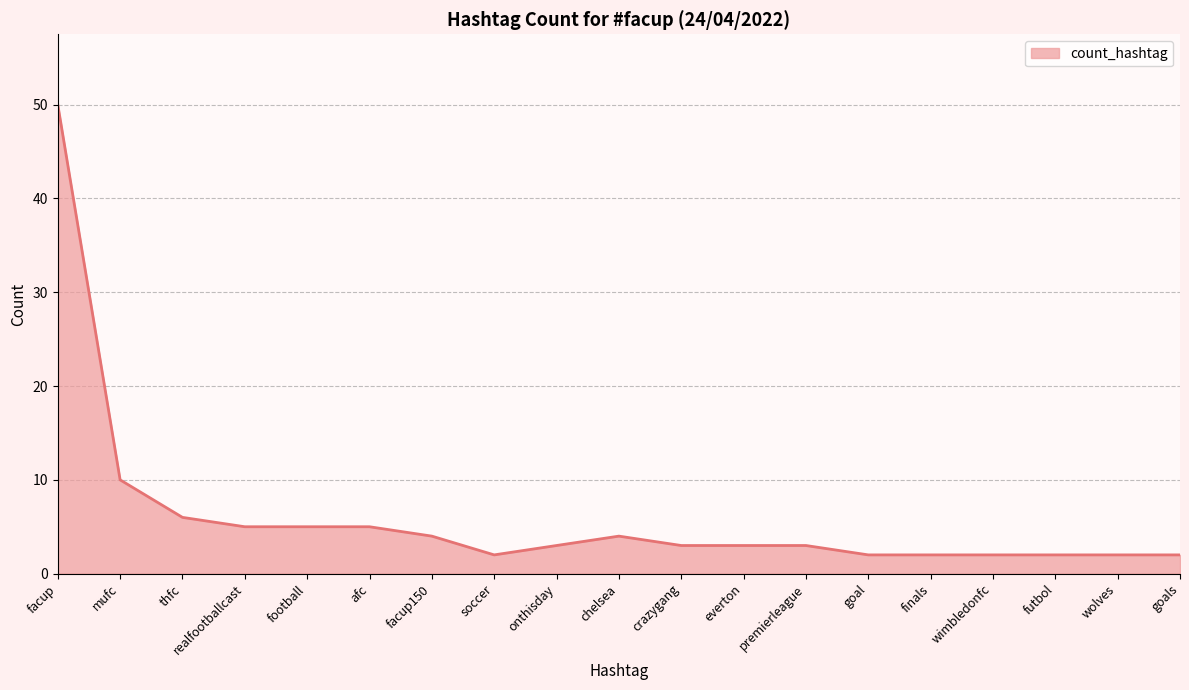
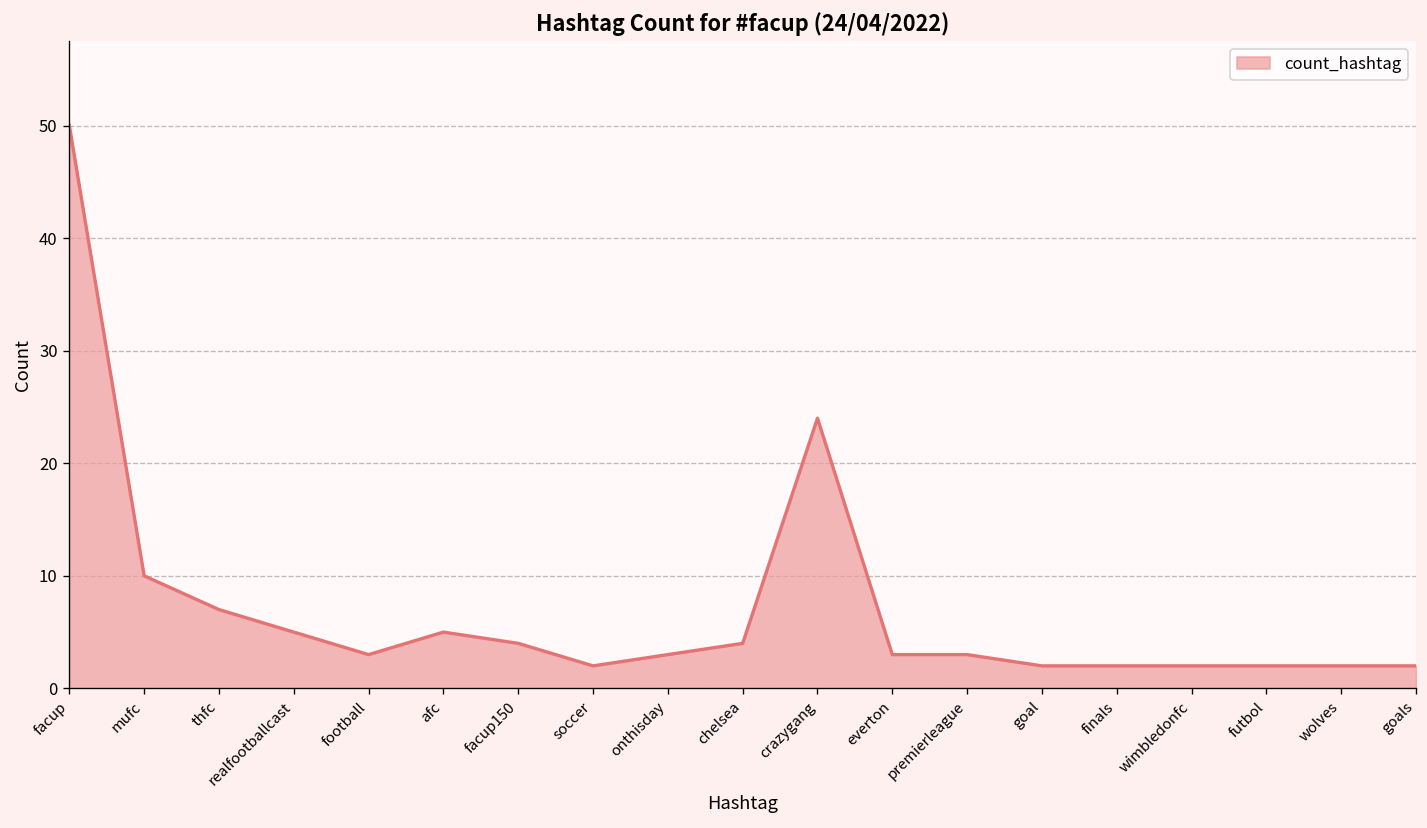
thfc: 6 -> 7
football: 5 -> 3
crazygang: 3 -> 24
